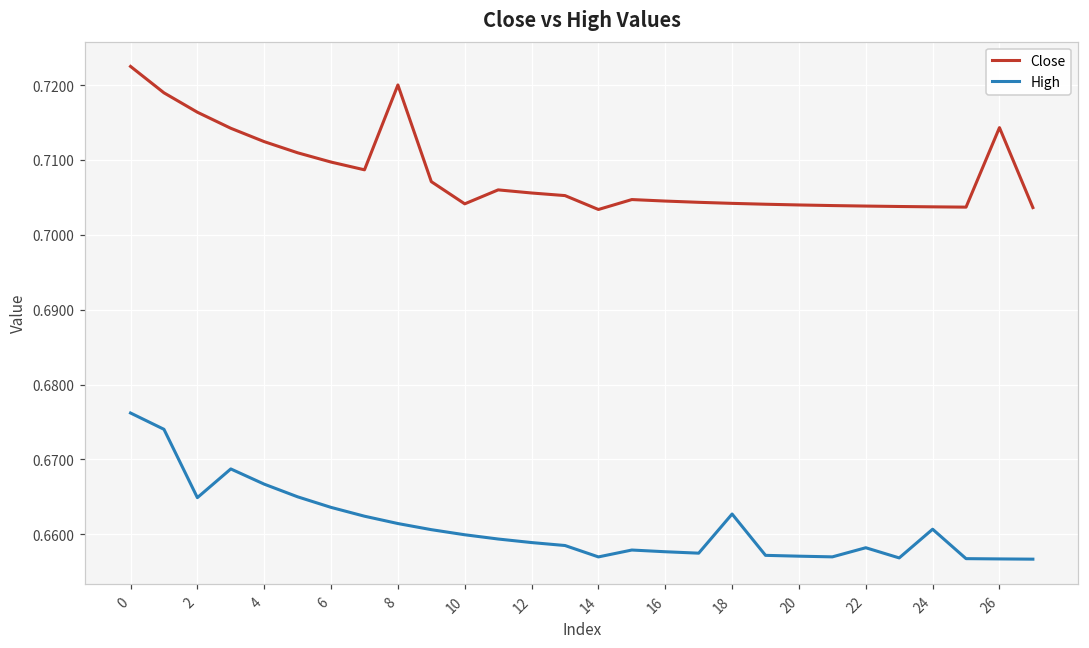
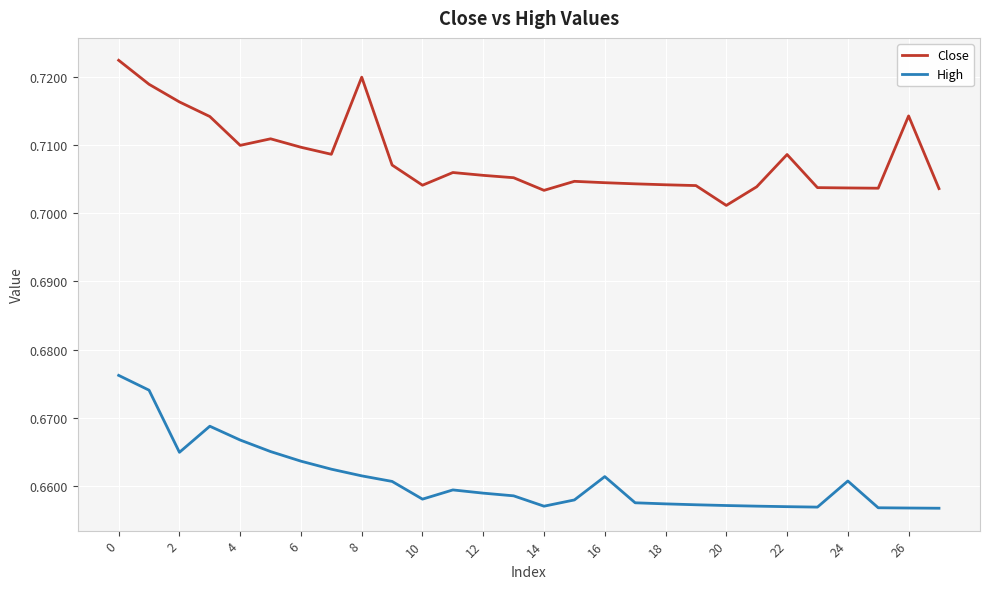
Close, 4: 0.712 -> 0.710
High, 10: 0.660 -> 0.658
High, 16: 0.658 -> 0.661
High, 18: 0.663 -> 0.657
Close, 20: 0.704 -> 0.701
Close, 22: 0.704 -> 0.709
High, 22: 0.658 -> 0.657
